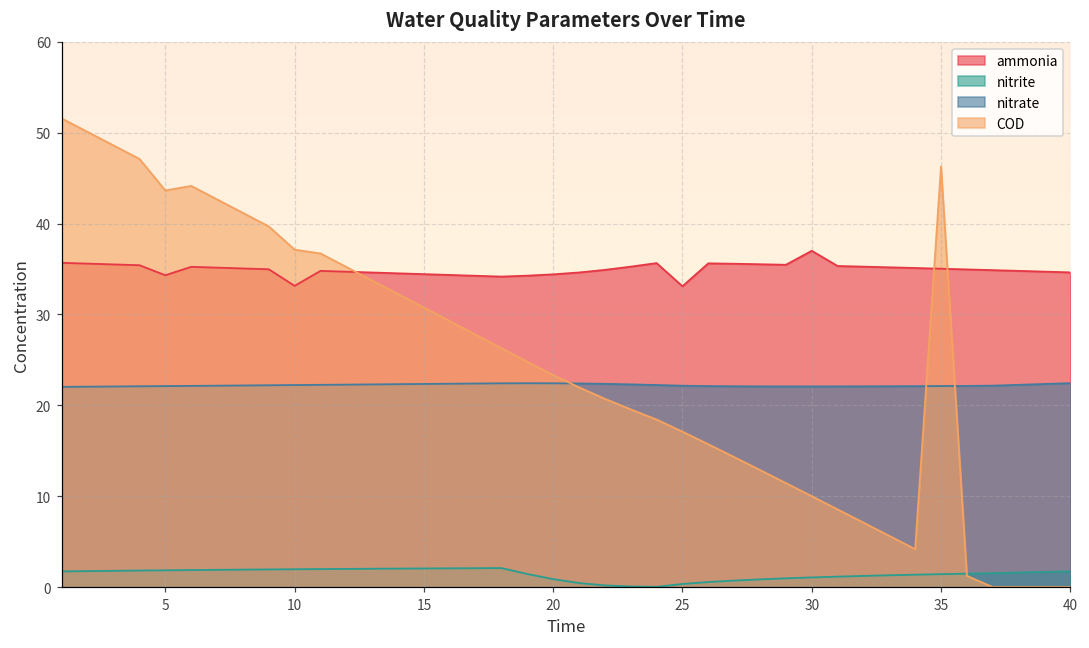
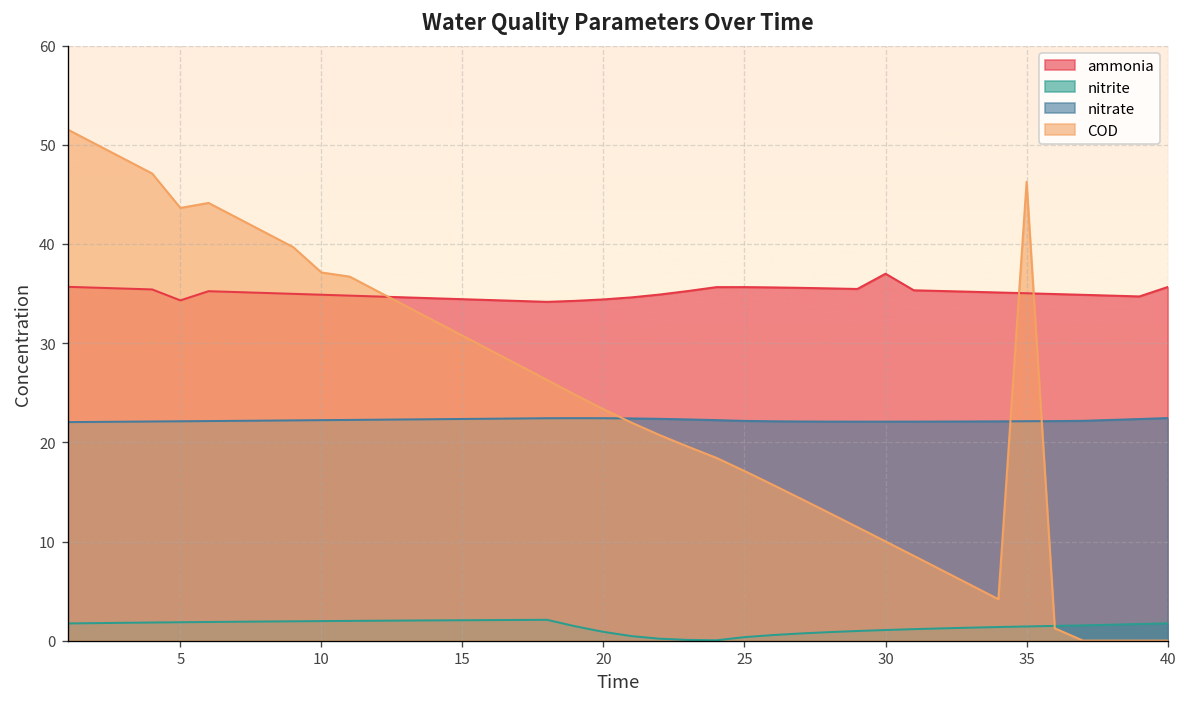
ammonia, 10: 33 -> 35
ammonia, 25: 33 -> 36
ammonia, 40: 35 -> 36
